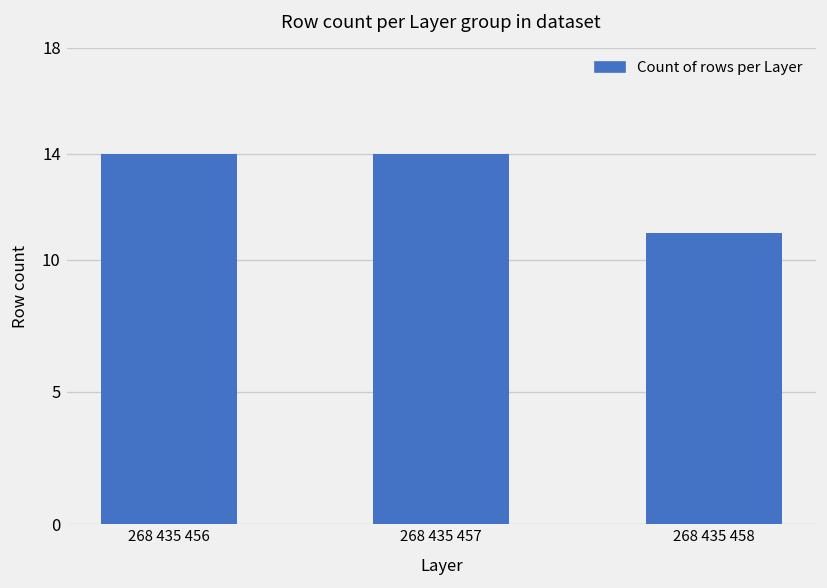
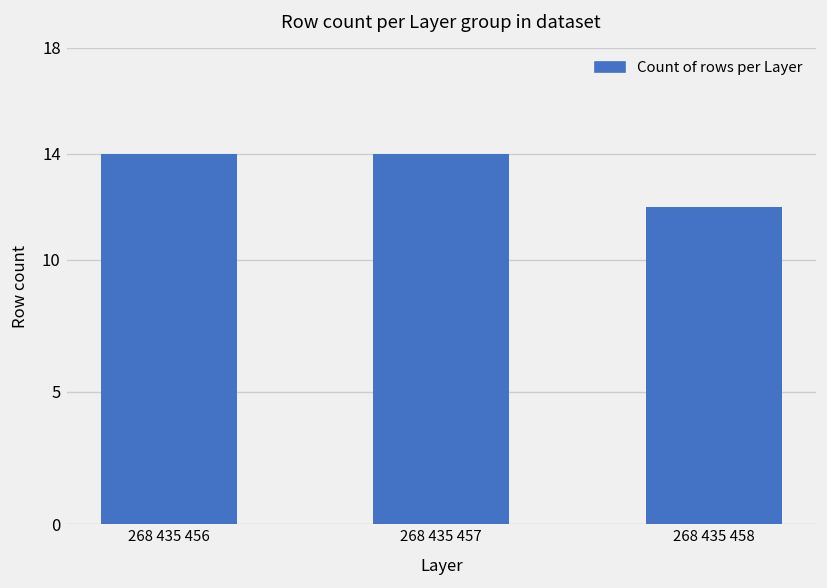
268 435 458: 11 -> 12
